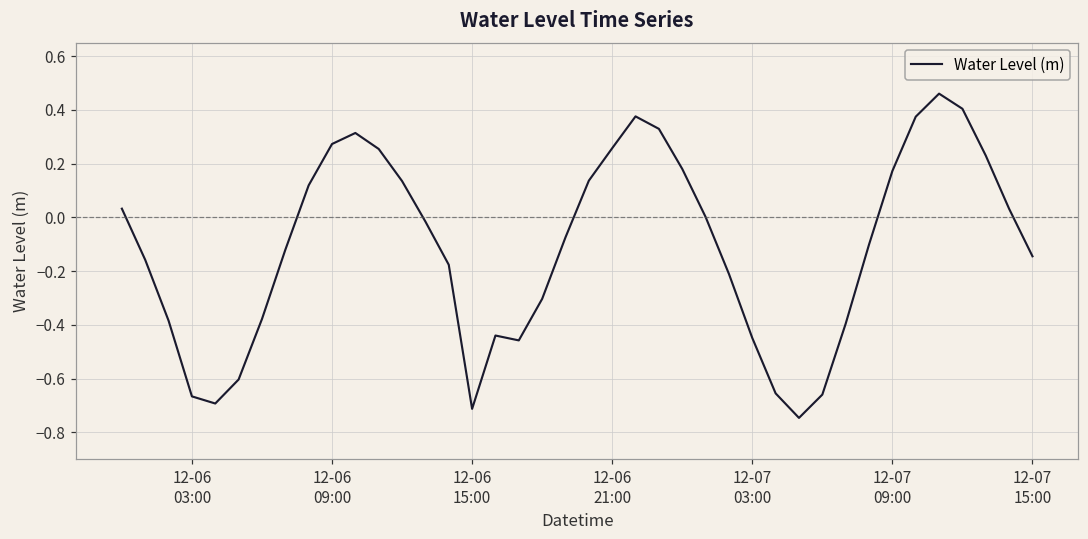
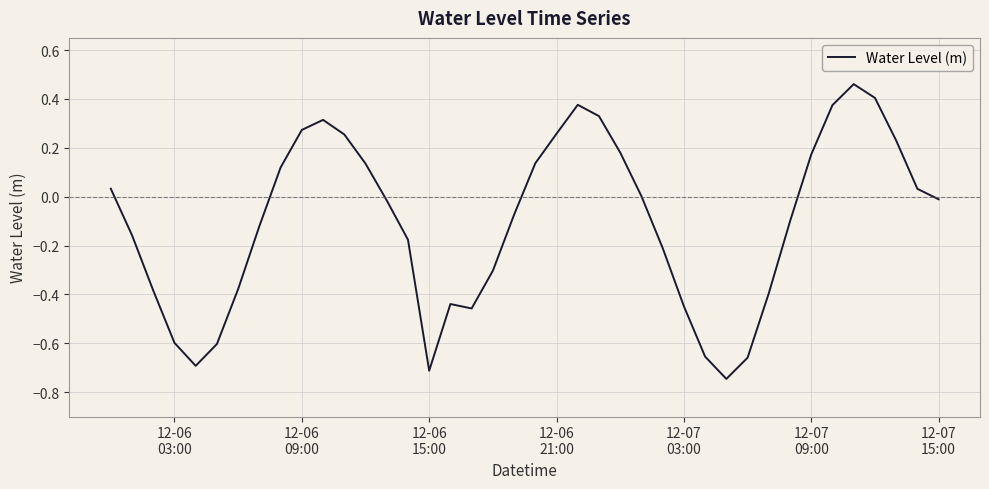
12-06 03:00: -0.67 -> -0.60
12-07 15:00: -0.14 -> -0.01
